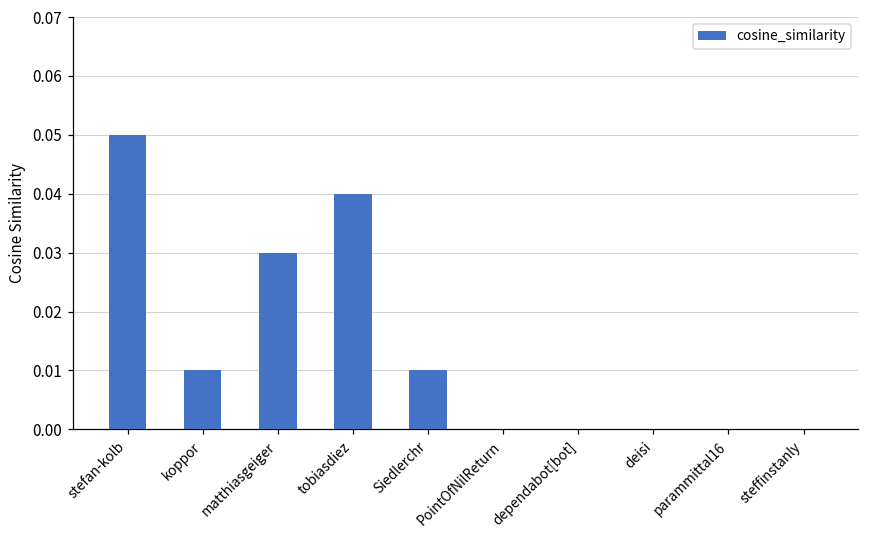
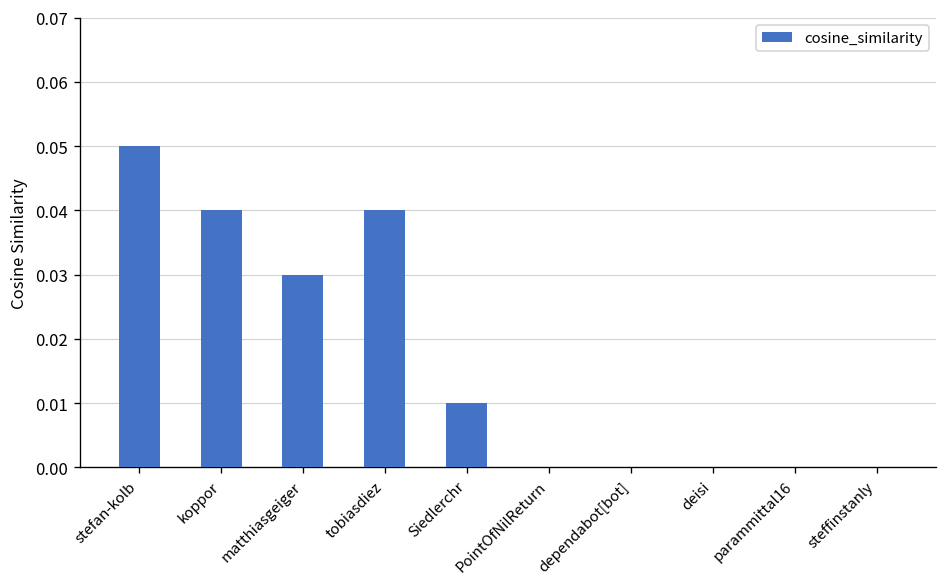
koppor: 0.01 -> 0.04
